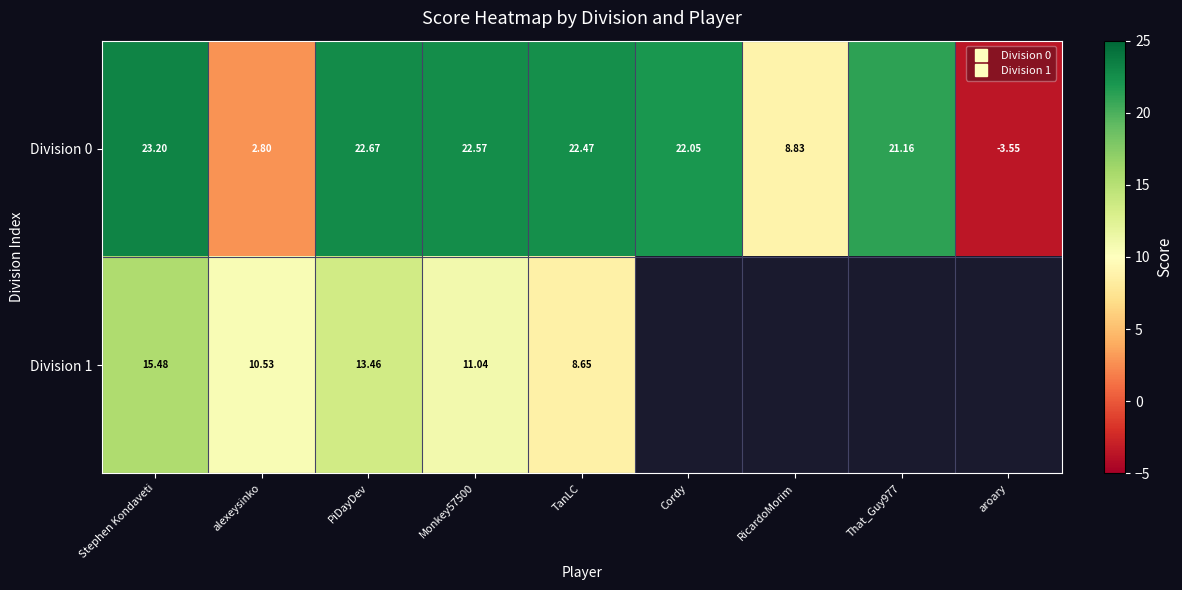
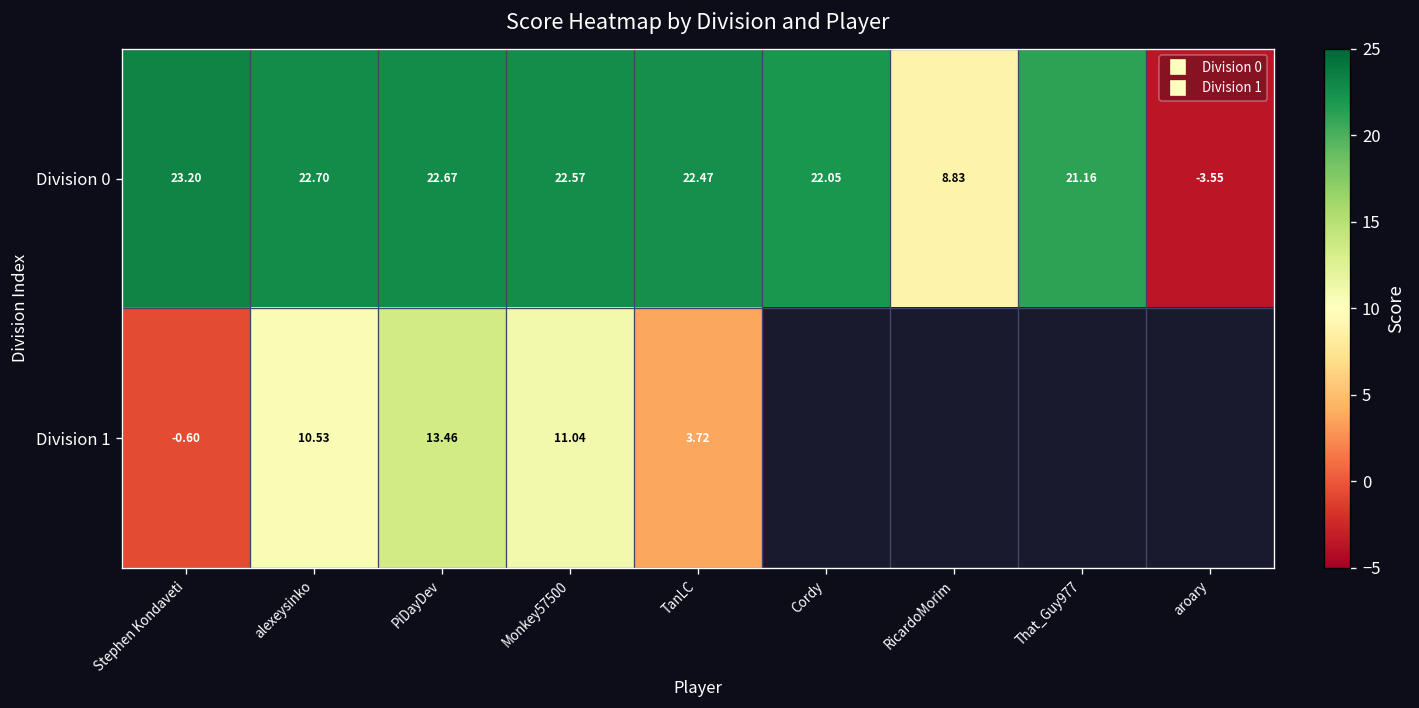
Division 0, alexeysinko: 2.80 -> 22.70
Division 1, Stephen Kondaveti: 15.48 -> -0.60
Division 1, TanLC: 8.65 -> 3.72
